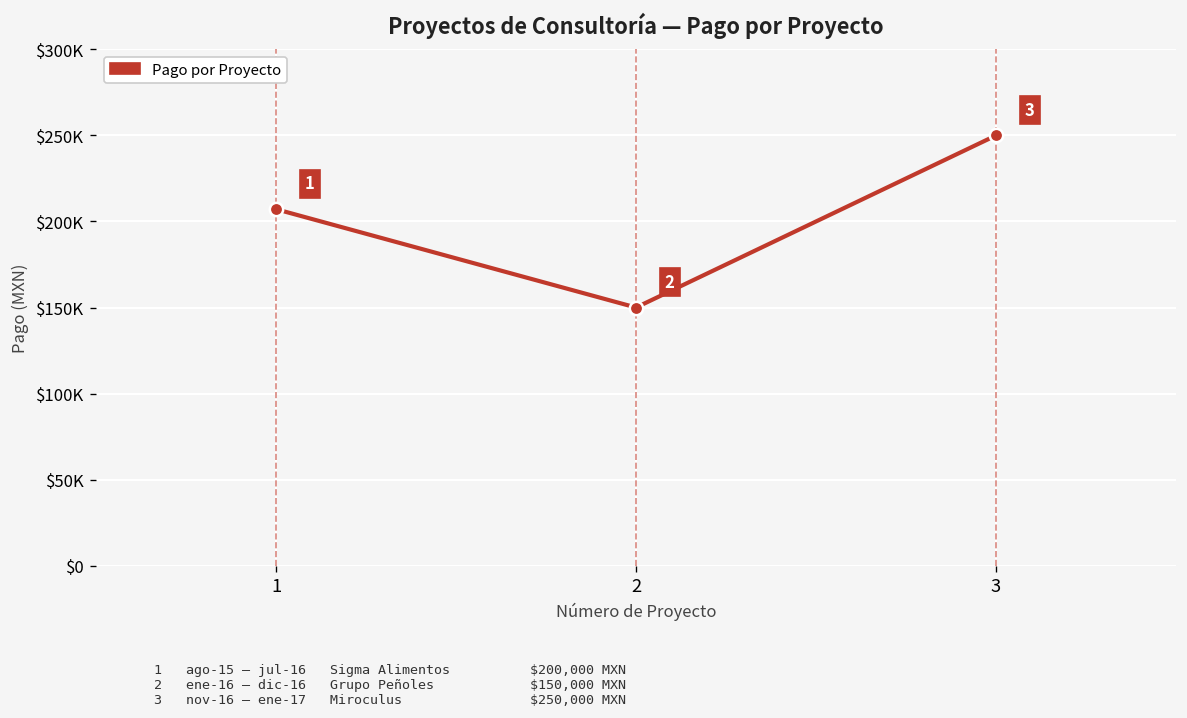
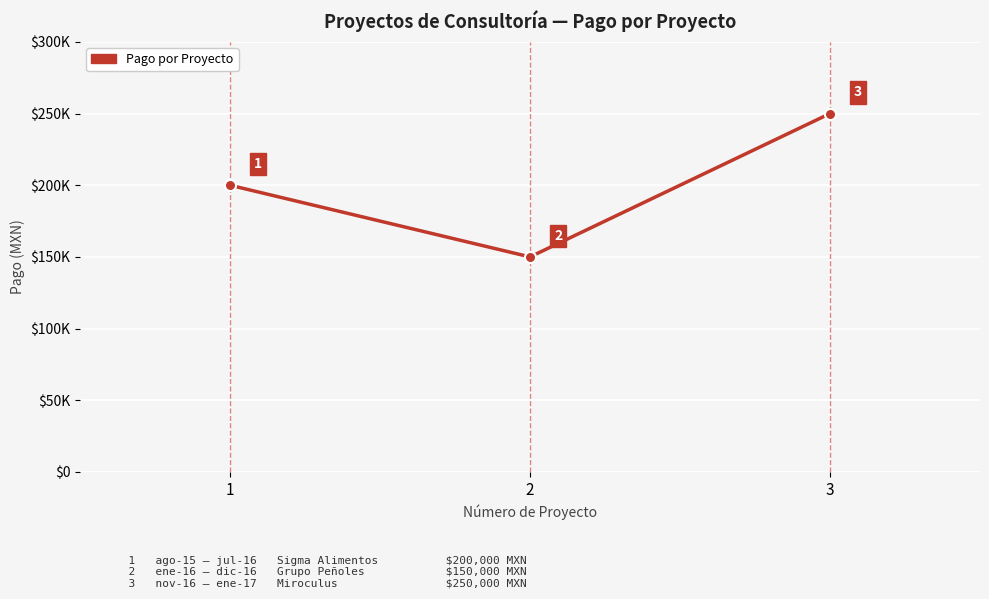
1: $207000 -> $200000
